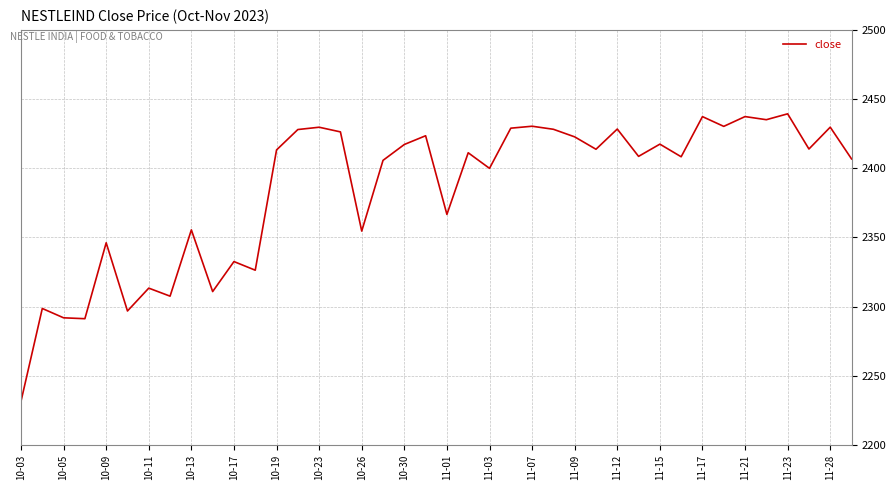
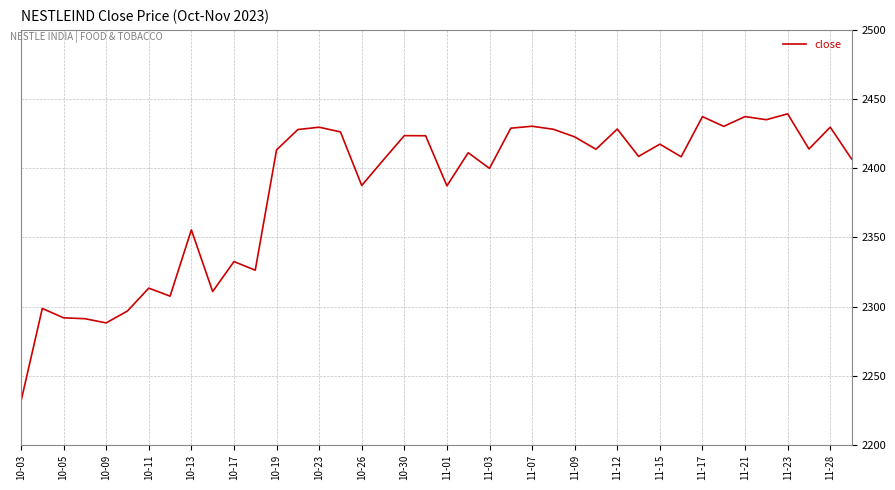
10-09: 2346 -> 2288
10-26: 2355 -> 2388
10-30: 2417 -> 2424
11-01: 2367 -> 2387
